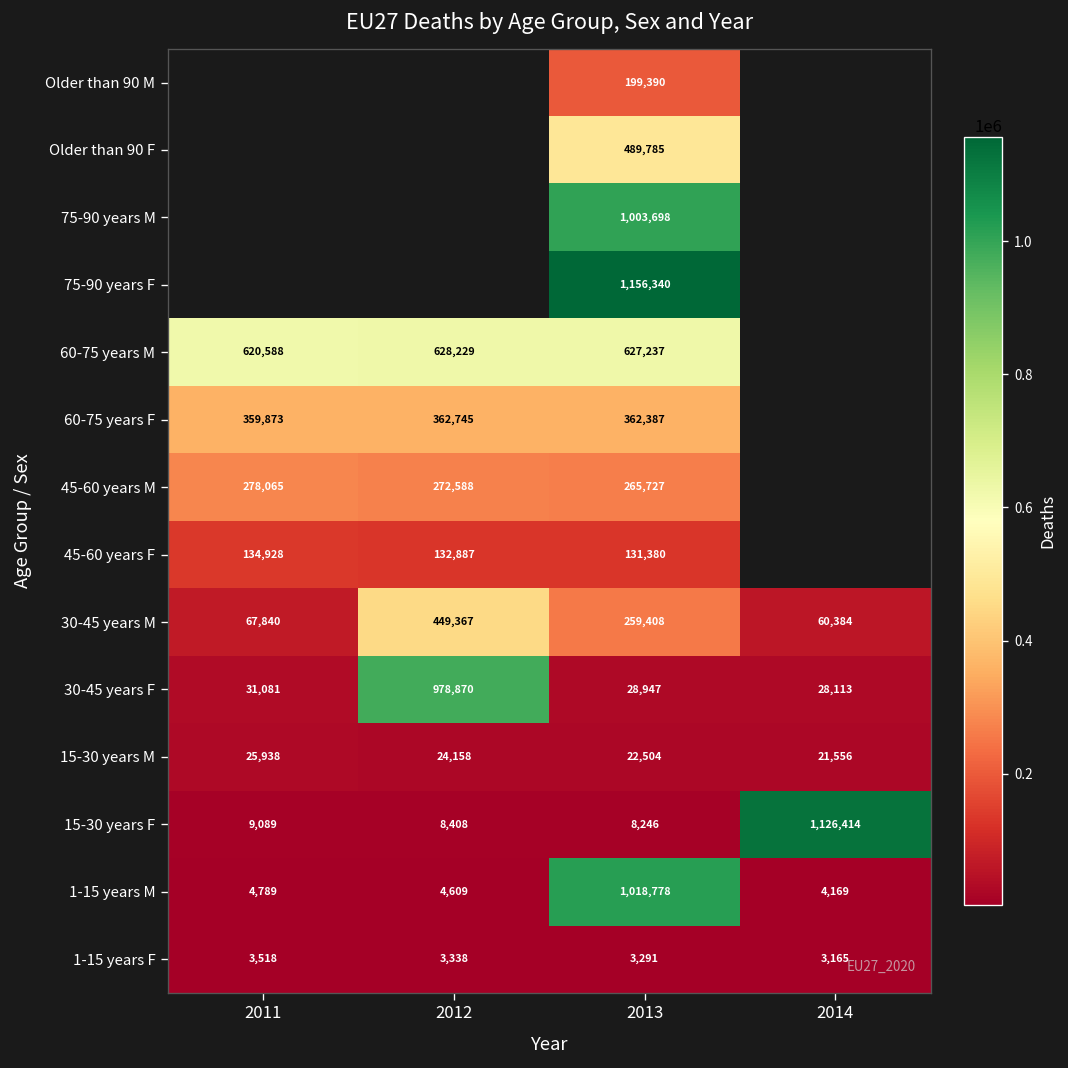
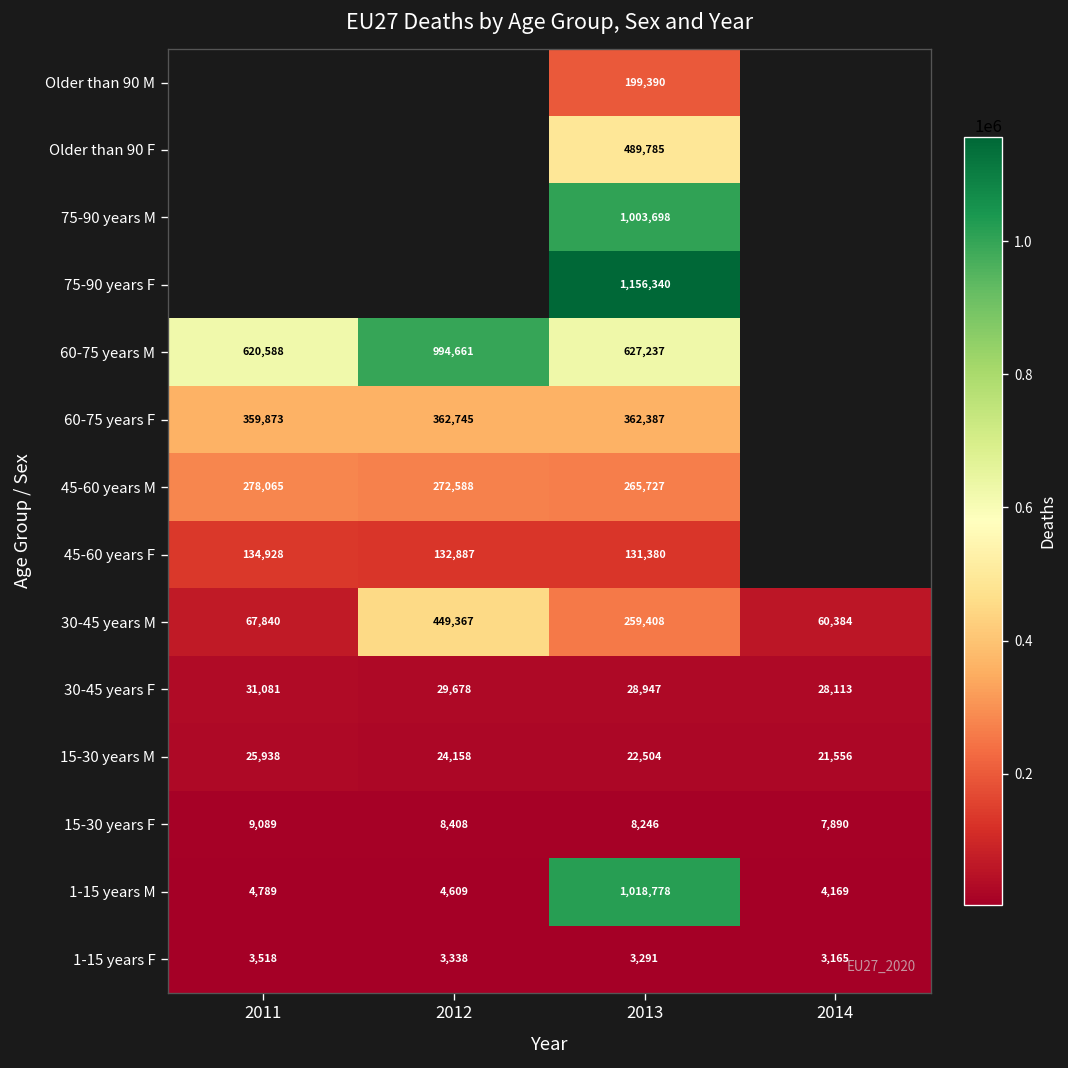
60-75 years M, 2012: 628,229 -> 994,661
30-45 years F, 2012: 978,870 -> 29,678
15-30 years F, 2014: 1,126,414 -> 7,890
